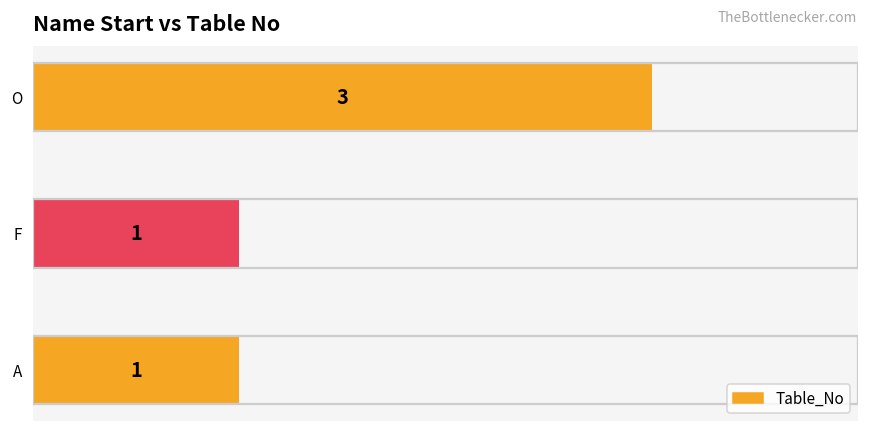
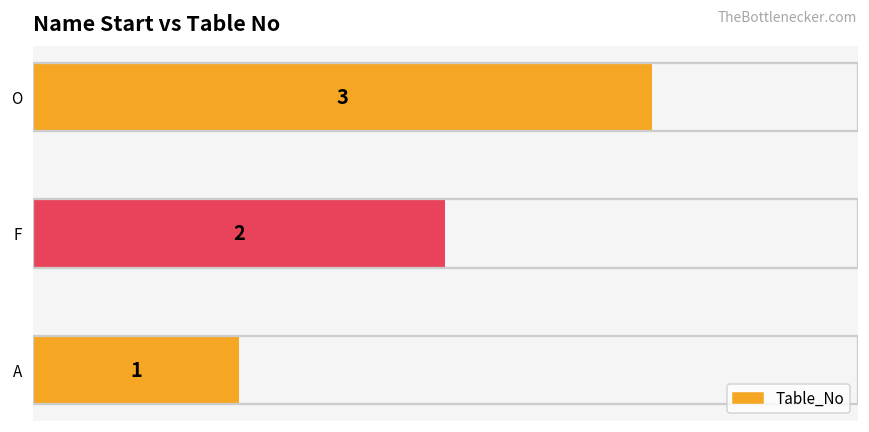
F: 1 -> 2
